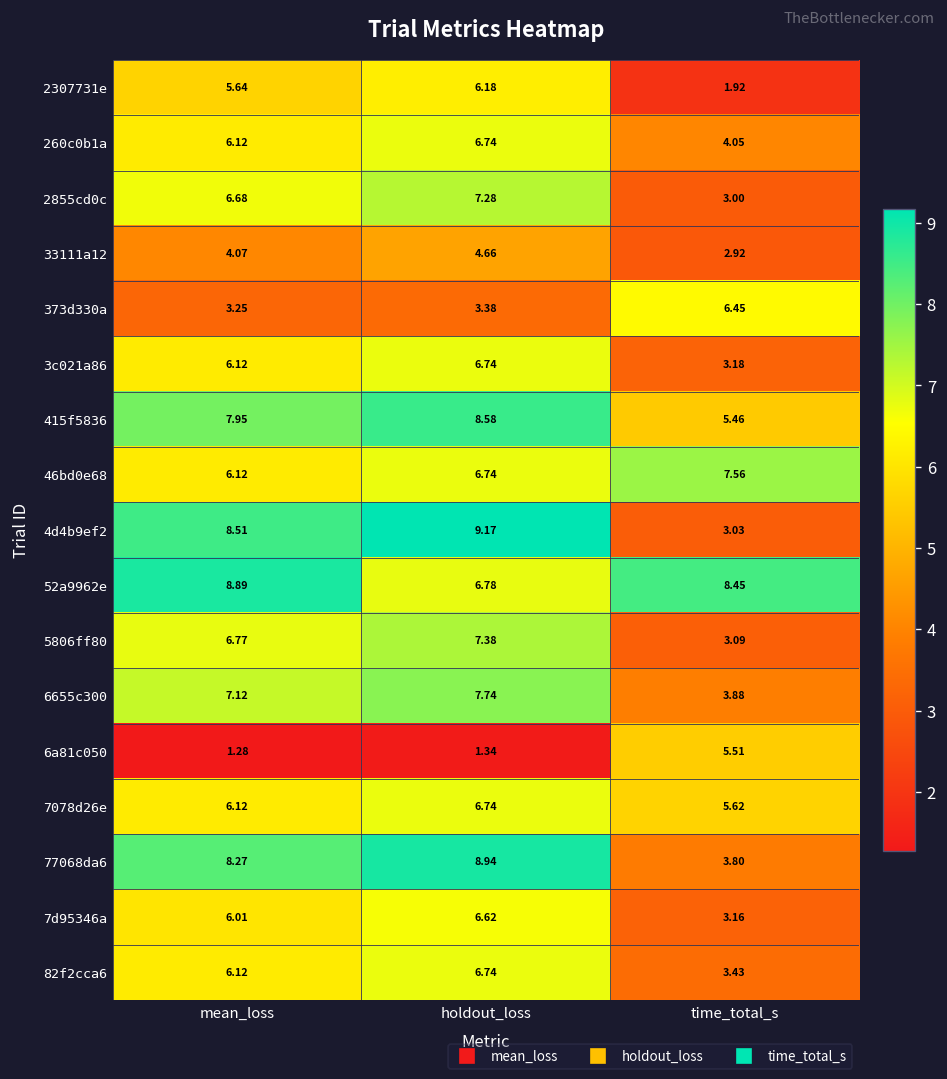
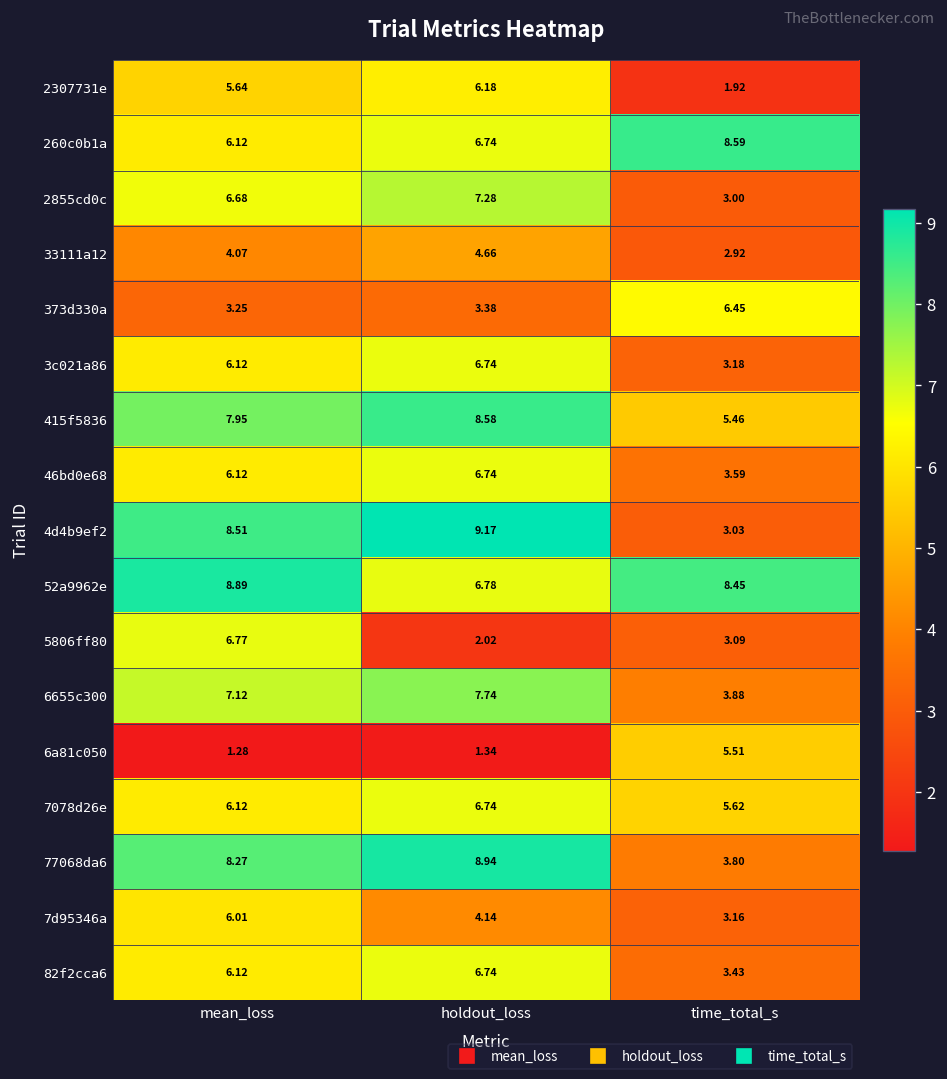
260c0b1a, time_total_s: 4.05 -> 8.59
46bd0e68, time_total_s: 7.56 -> 3.59
5806ff80, holdout_loss: 7.38 -> 2.02
7d95346a, holdout_loss: 6.62 -> 4.14
